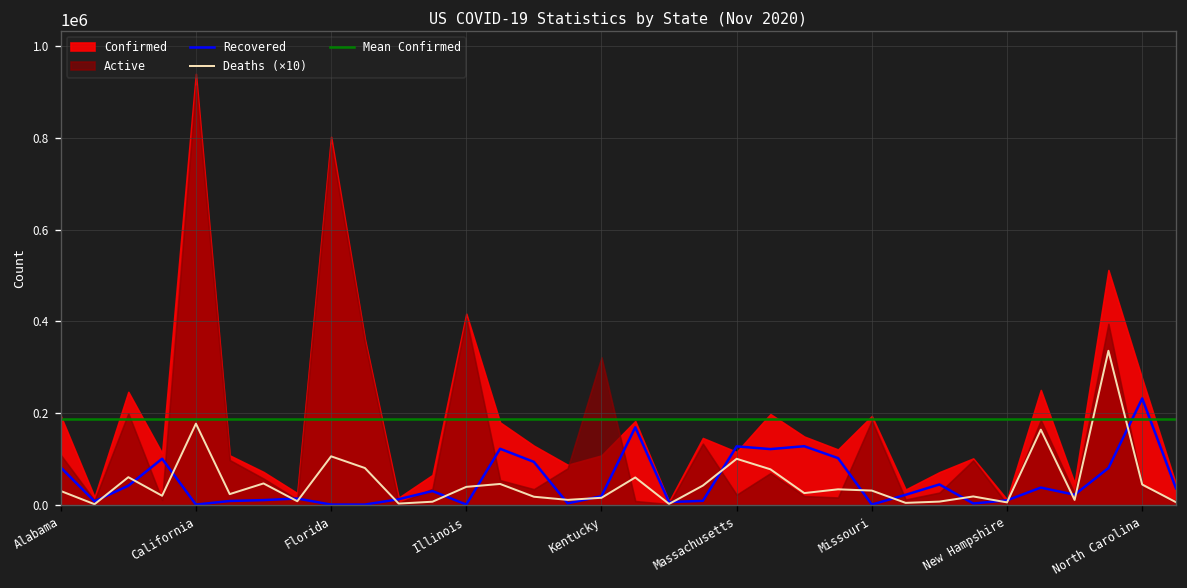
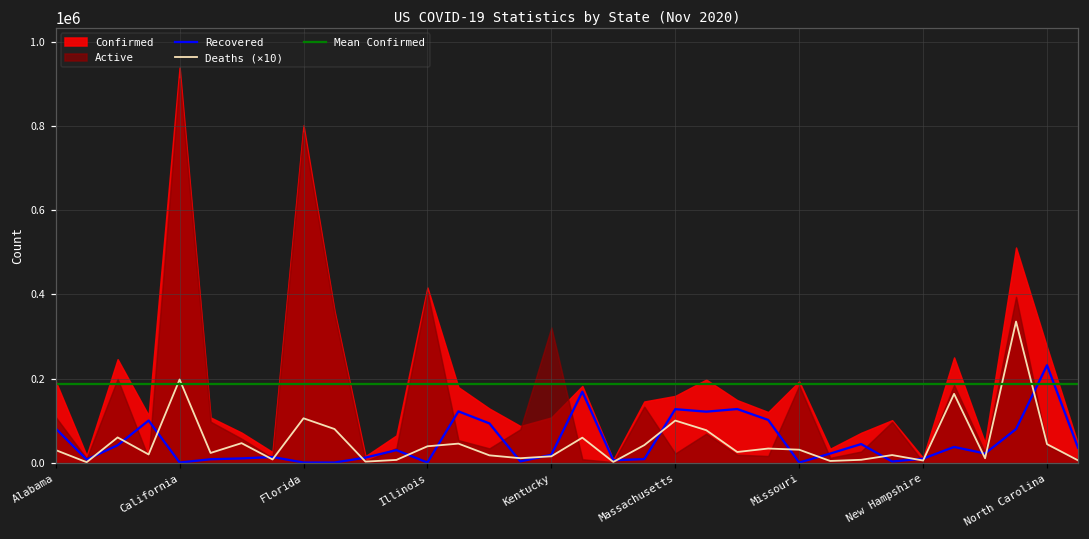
Deaths (×10), California: 180000 -> 200000
Confirmed, Massachusetts: 110000 -> 160000
